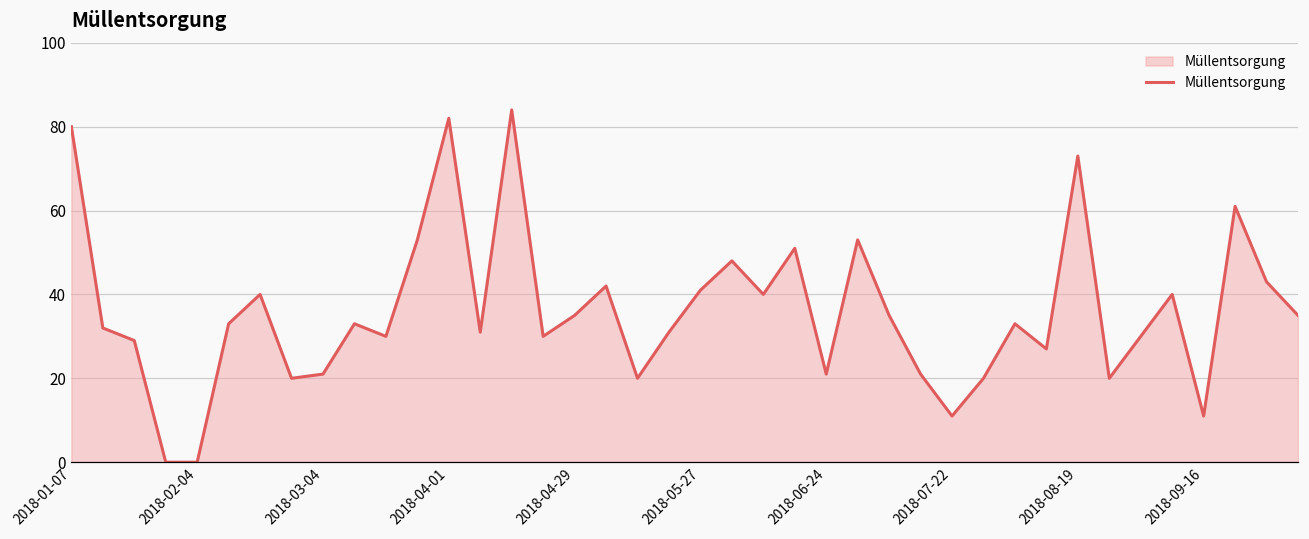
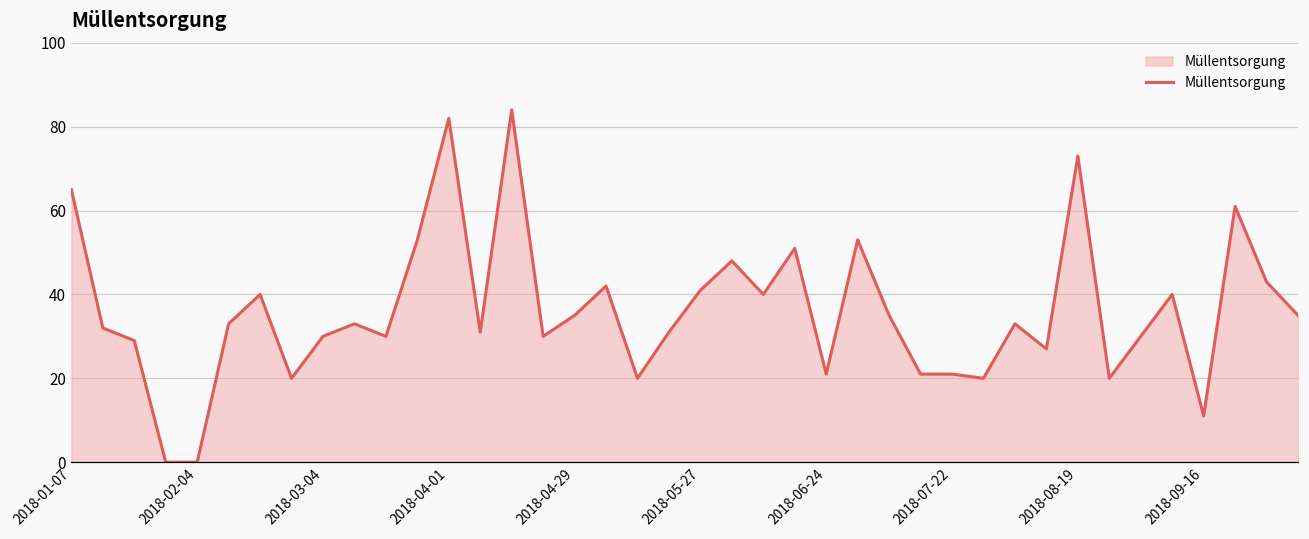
2018-01-07: 80 -> 65
2018-03-04: 21 -> 30
2018-07-22: 11 -> 21
